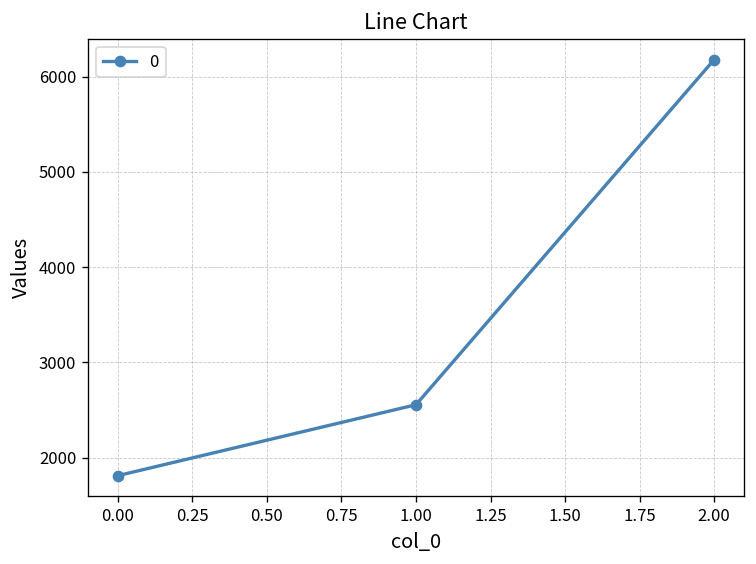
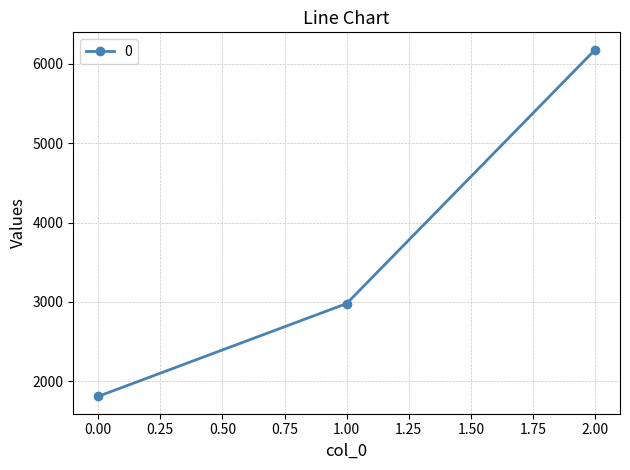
1.00: 2600 -> 3000
